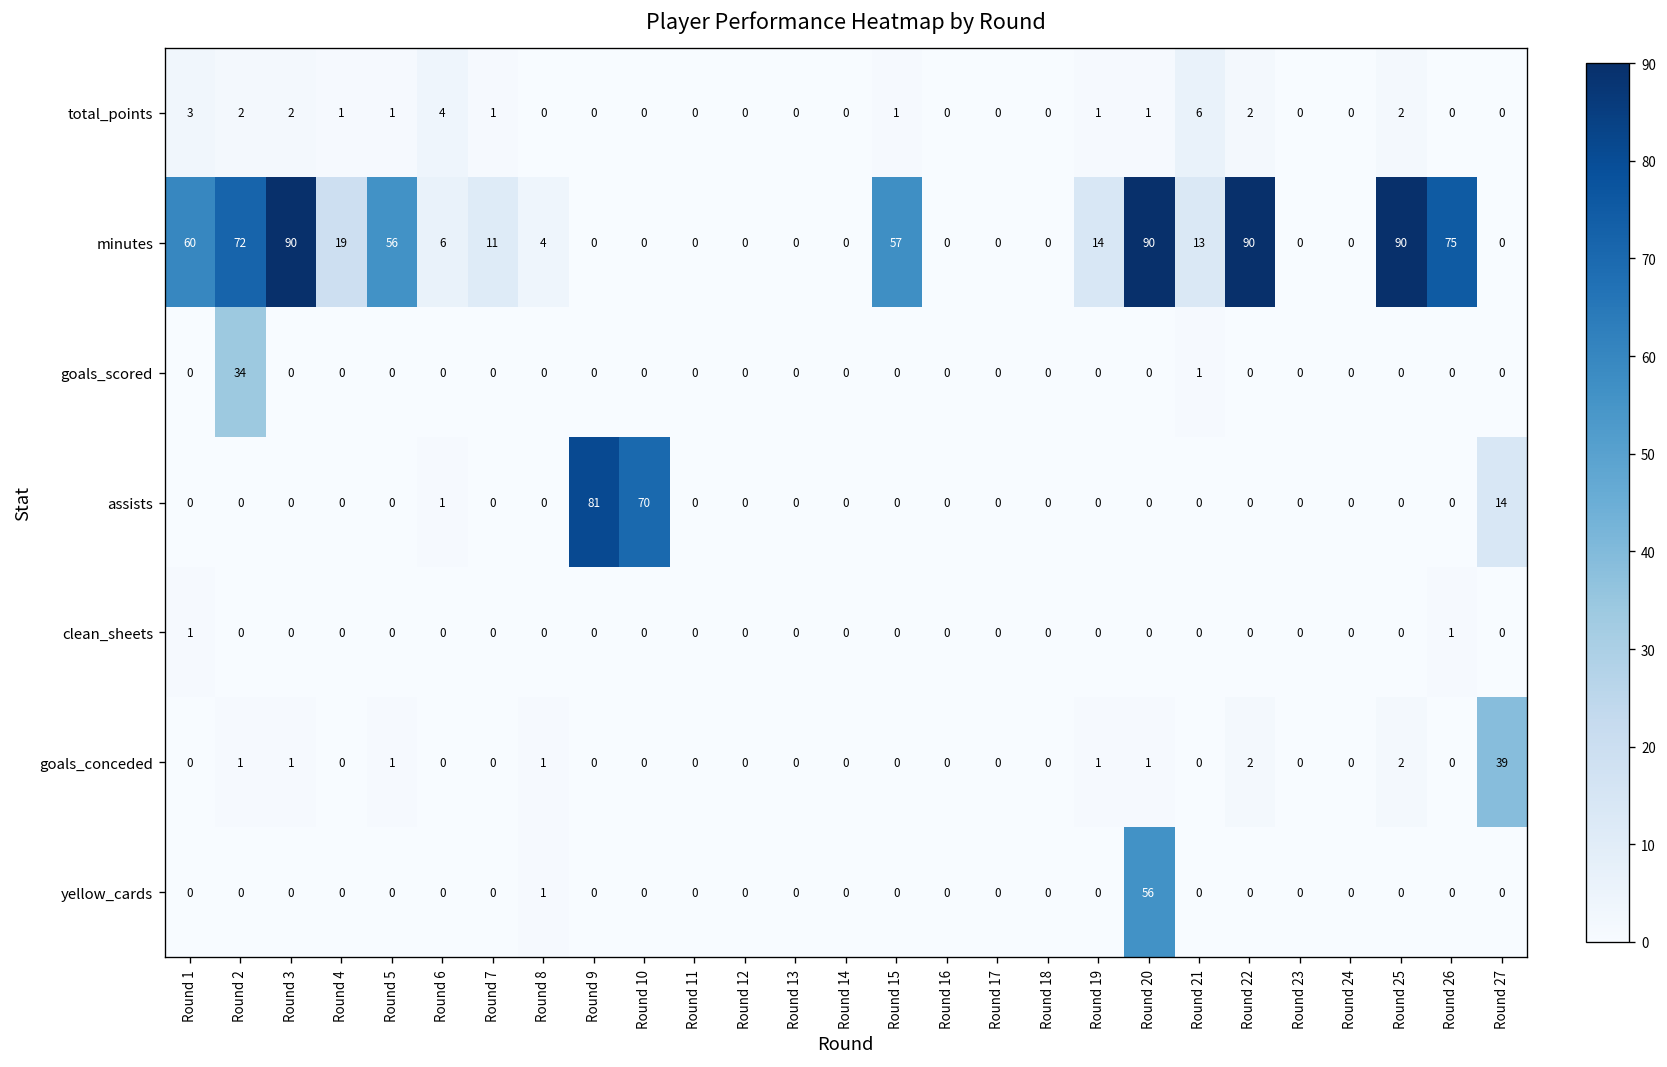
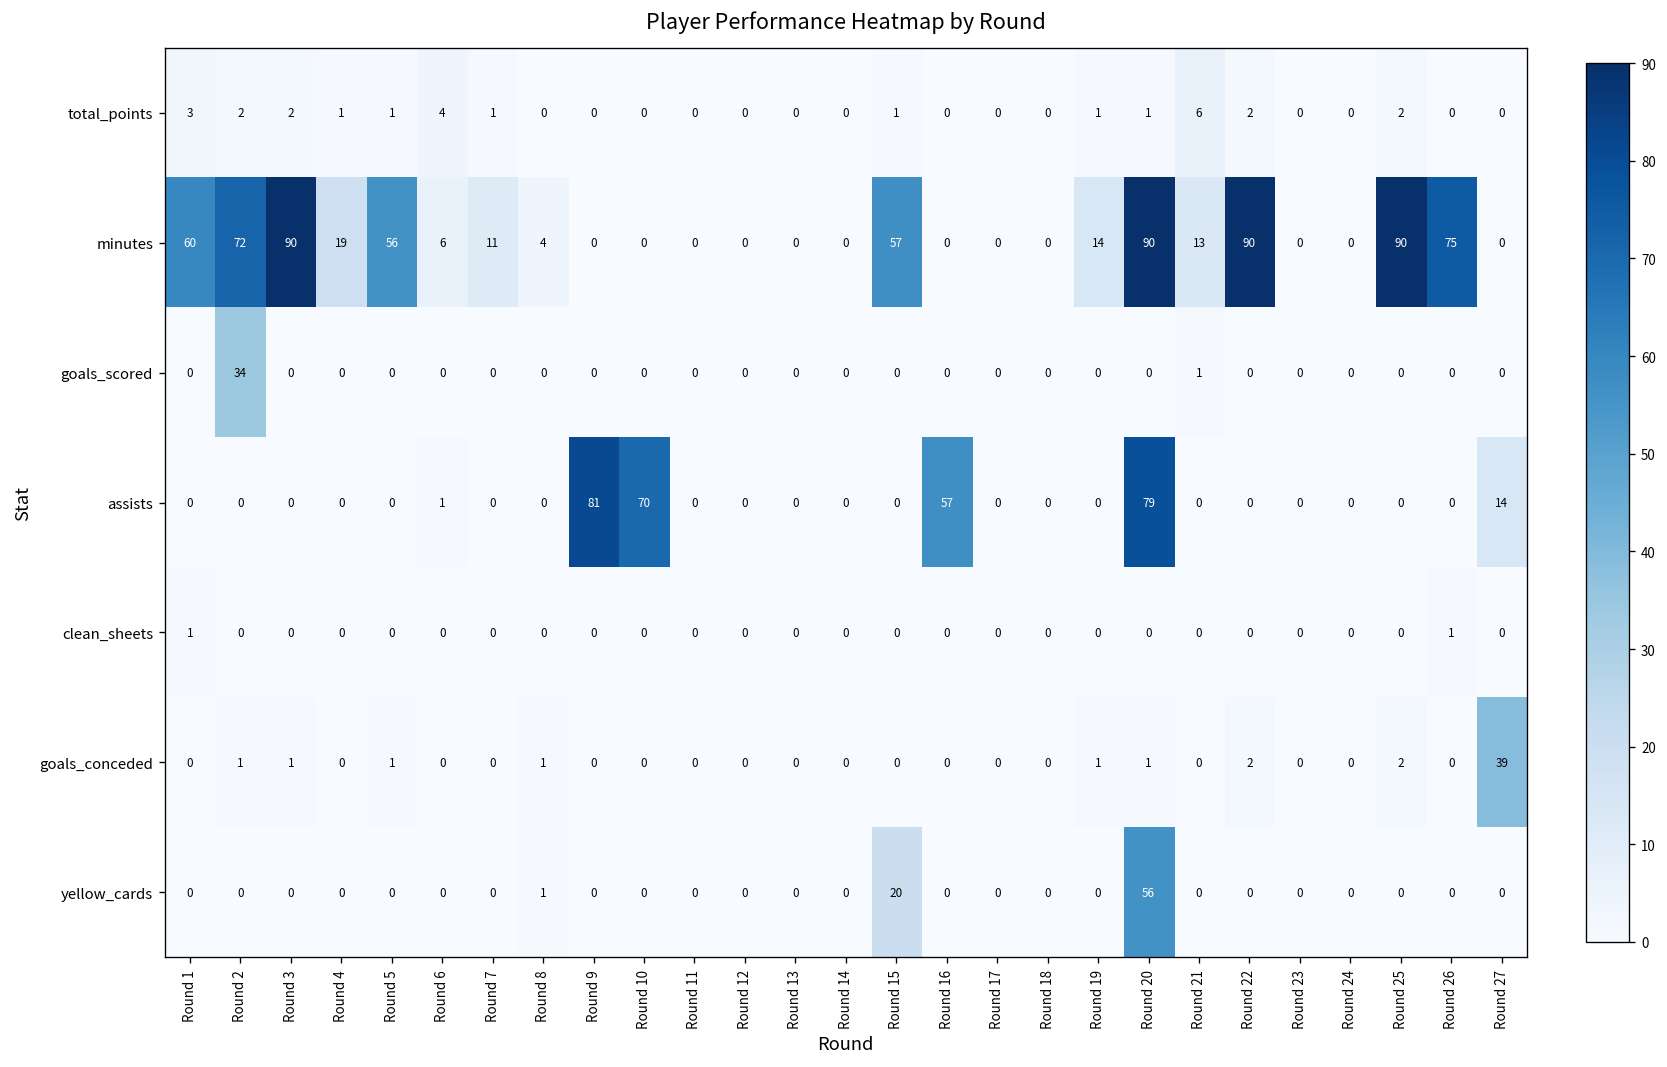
assists, Round 16: 0 -> 57
assists, Round 20: 0 -> 79
yellow_cards, Round 15: 0 -> 20
